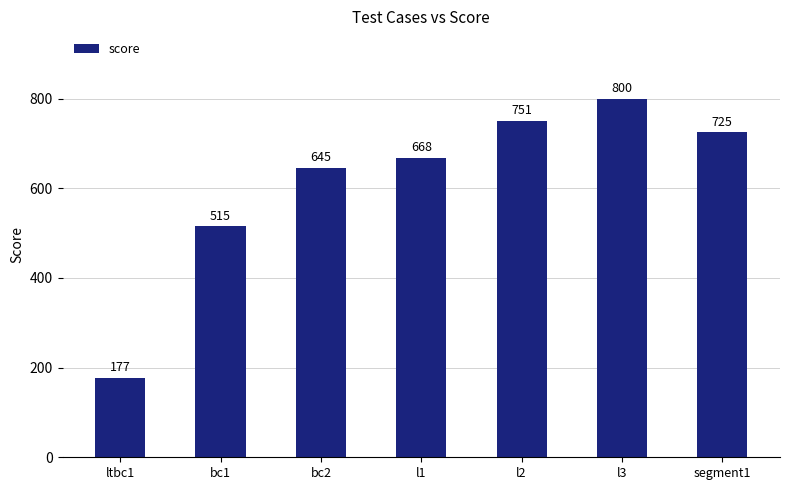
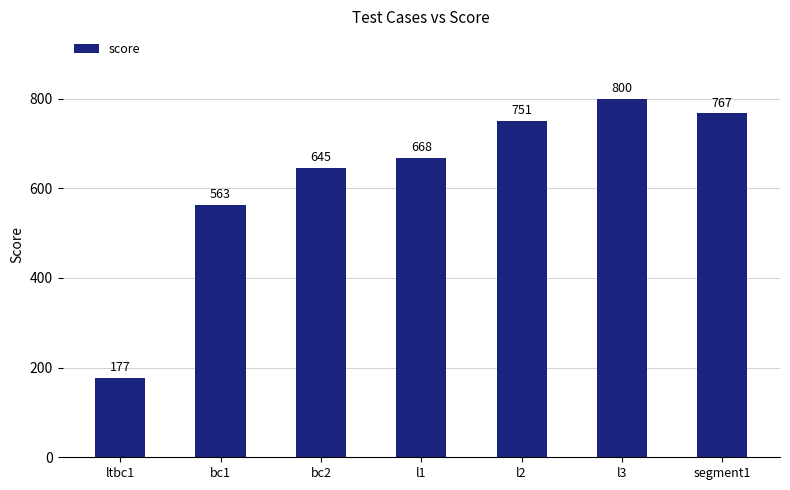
bc1: 515 -> 563
segment1: 725 -> 767
